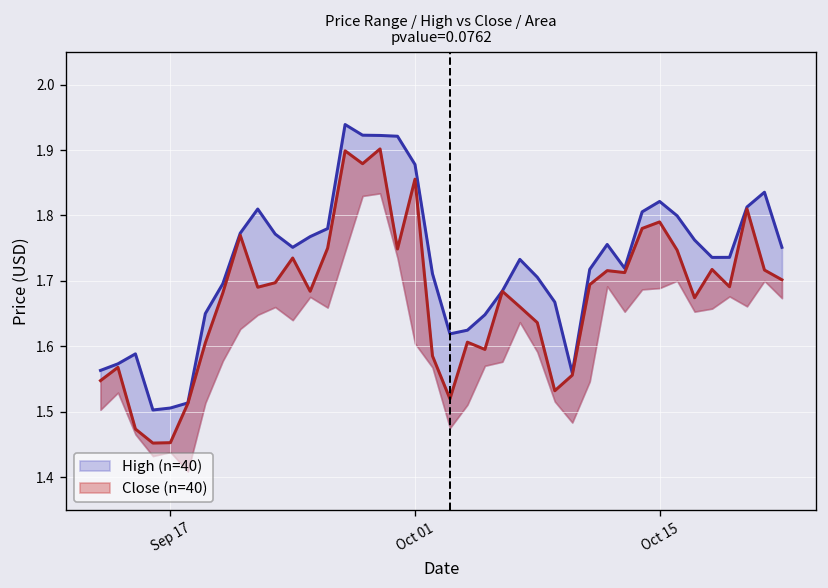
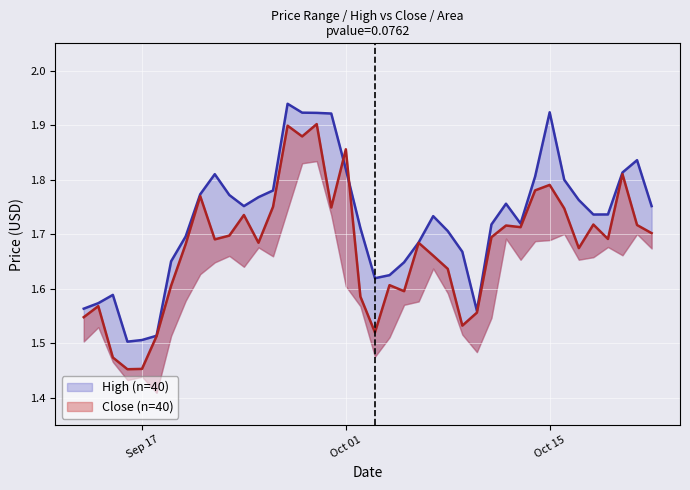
High (n=40), Oct 01: 1.88 -> 1.82
High (n=40), Oct 15: 1.82 -> 1.92
